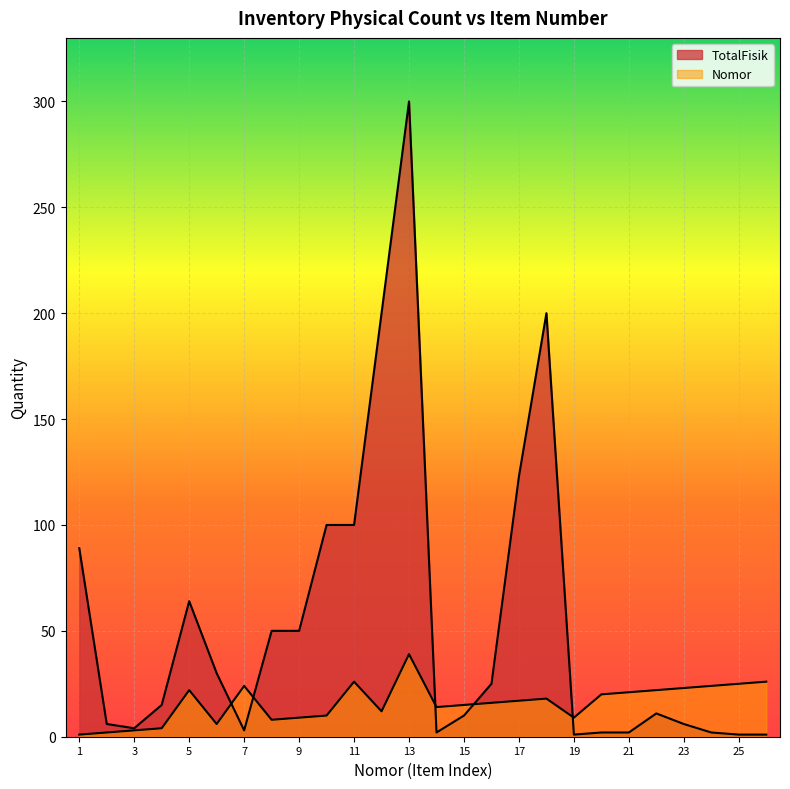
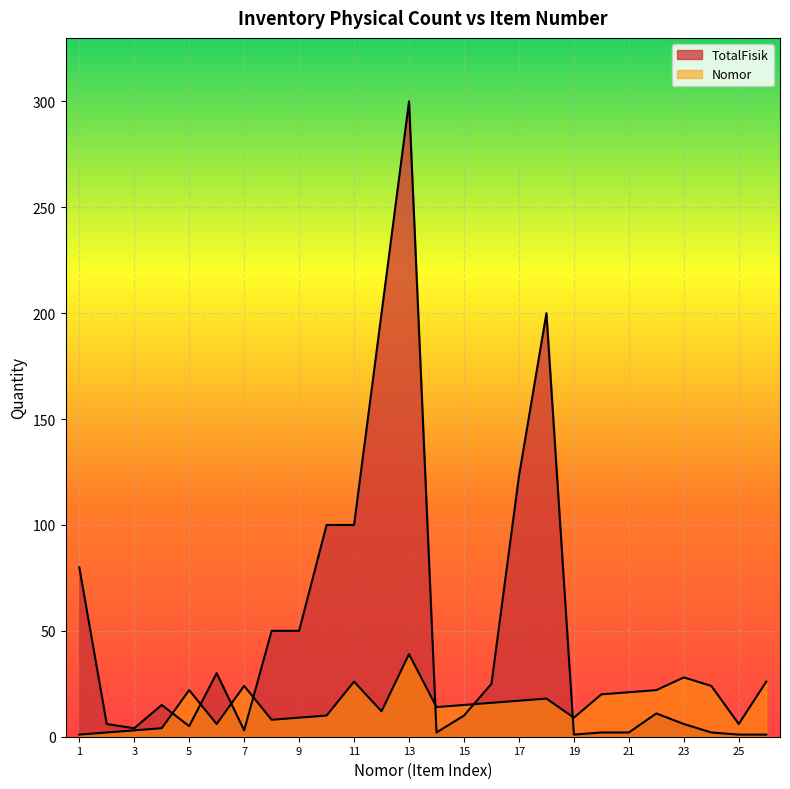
TotalFisik, 1: 89 -> 80
TotalFisik, 5: 64 -> 5
Nomor, 23: 23 -> 28
Nomor, 25: 25 -> 6
